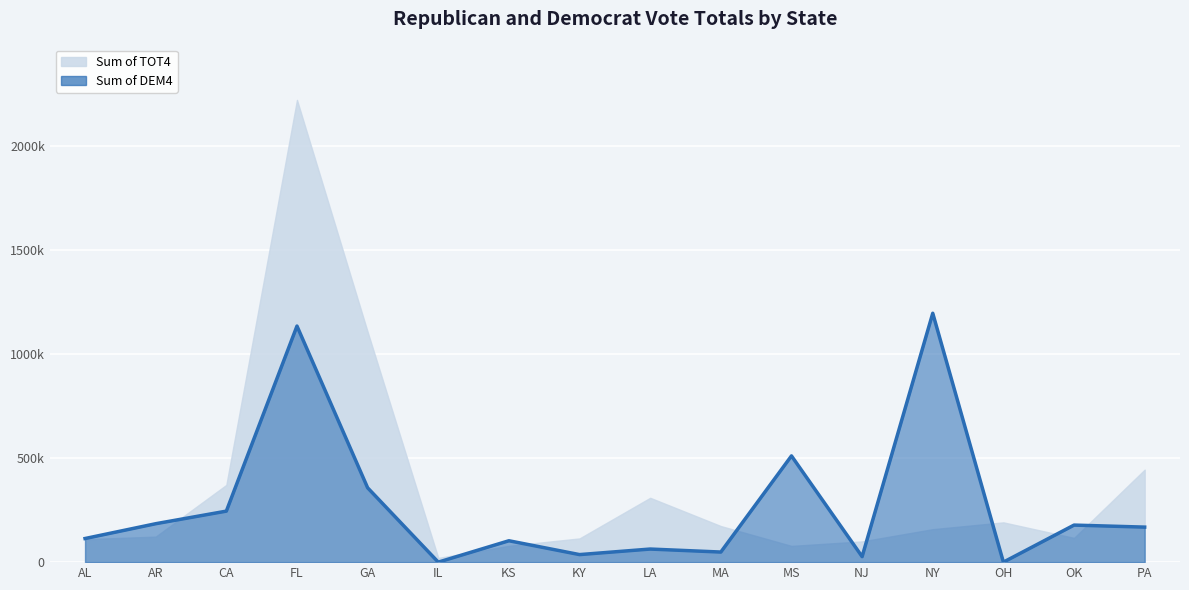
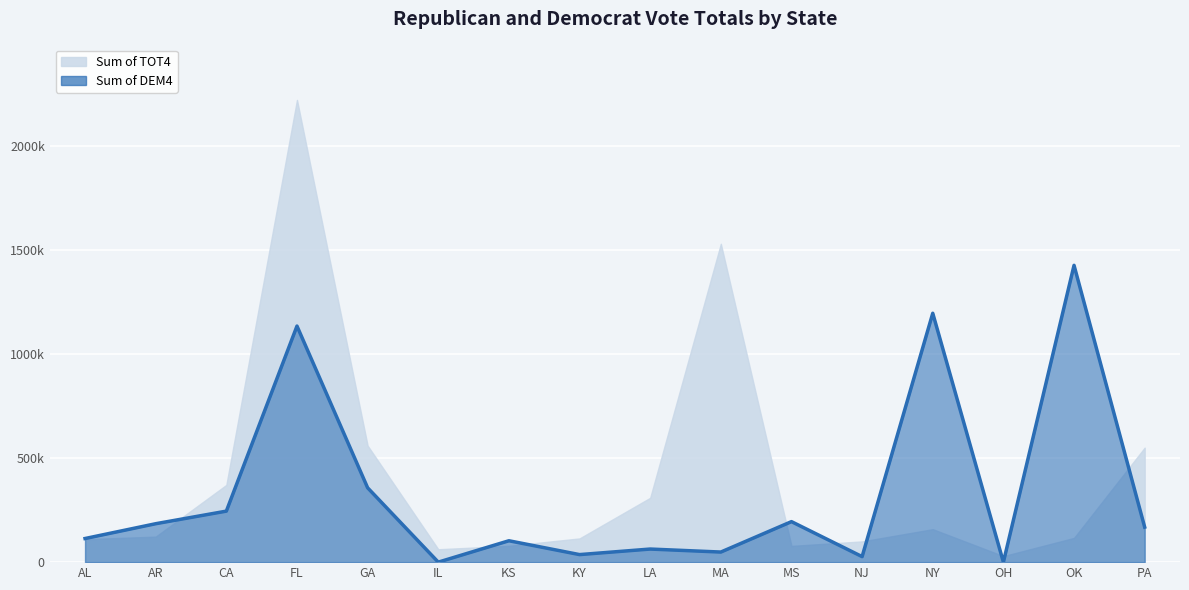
Sum of TOT4, GA: 1110000 -> 560000
Sum of TOT4, IL: 20000 -> 60000
Sum of TOT4, MA: 170000 -> 1530000
Sum of DEM4, MS: 510000 -> 190000
Sum of TOT4, OH: 190000 -> 30000
Sum of DEM4, OK: 180000 -> 1430000
Sum of TOT4, PA: 440000 -> 550000
